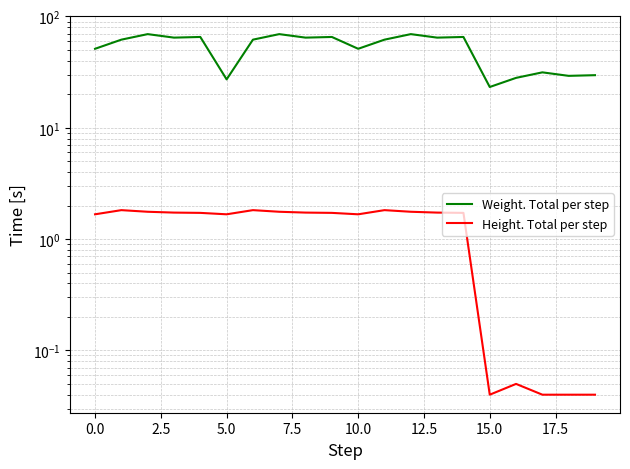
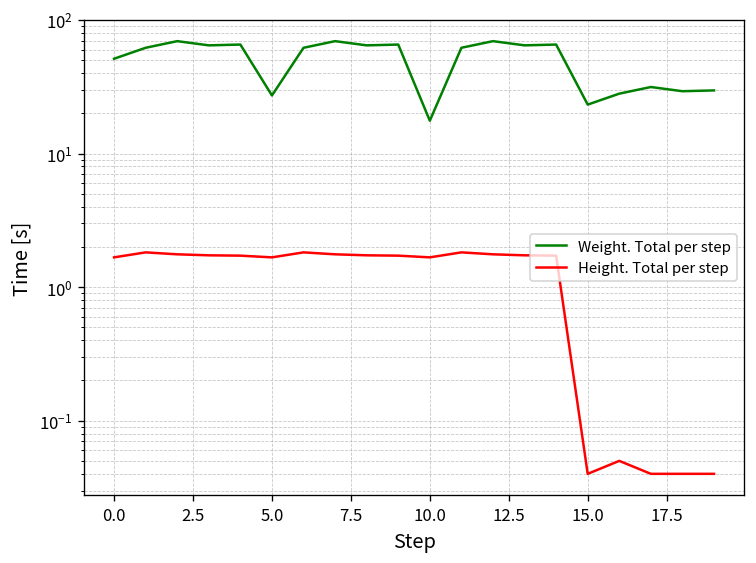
Weight. Total per step, 10.0: 50 -> 18
